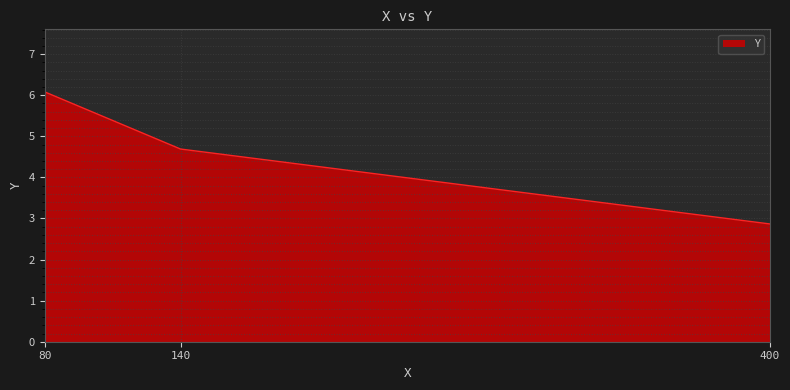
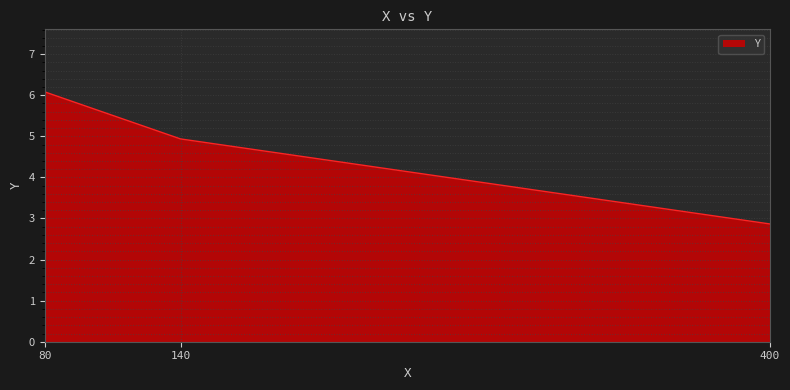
140: 4.7 -> 4.9
